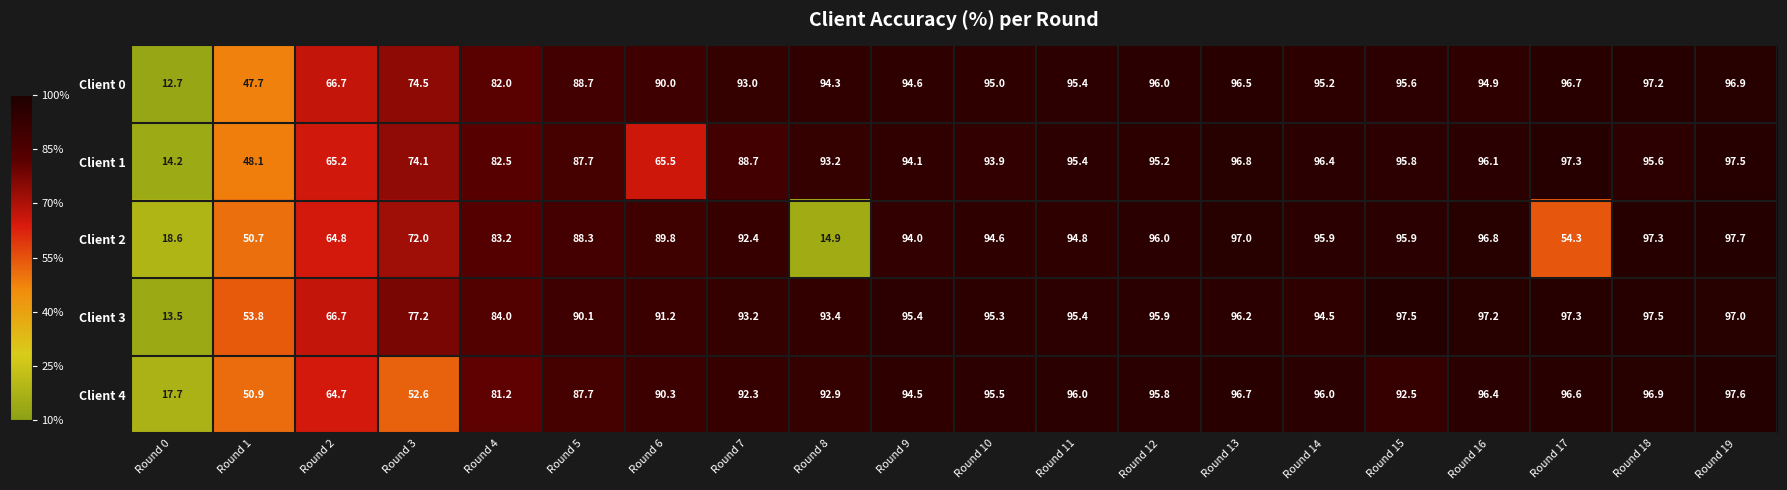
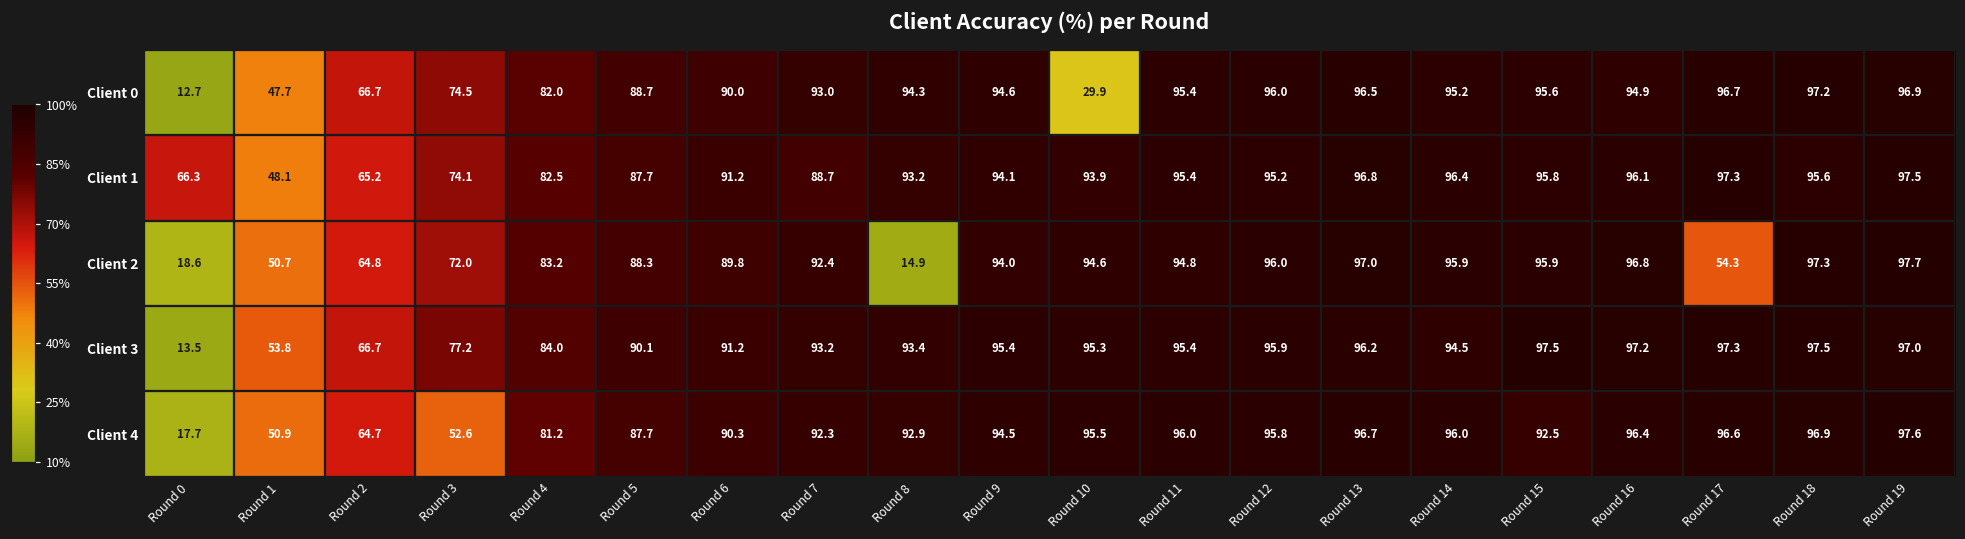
Client 0, Round 10: 95.0 -> 29.9
Client 1, Round 0: 14.2 -> 66.3
Client 1, Round 6: 65.5 -> 91.2
